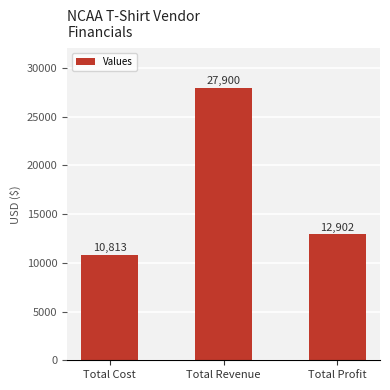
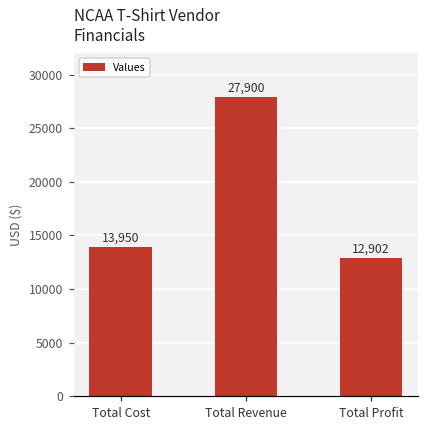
Total Cost: 10,813 -> 13,950
